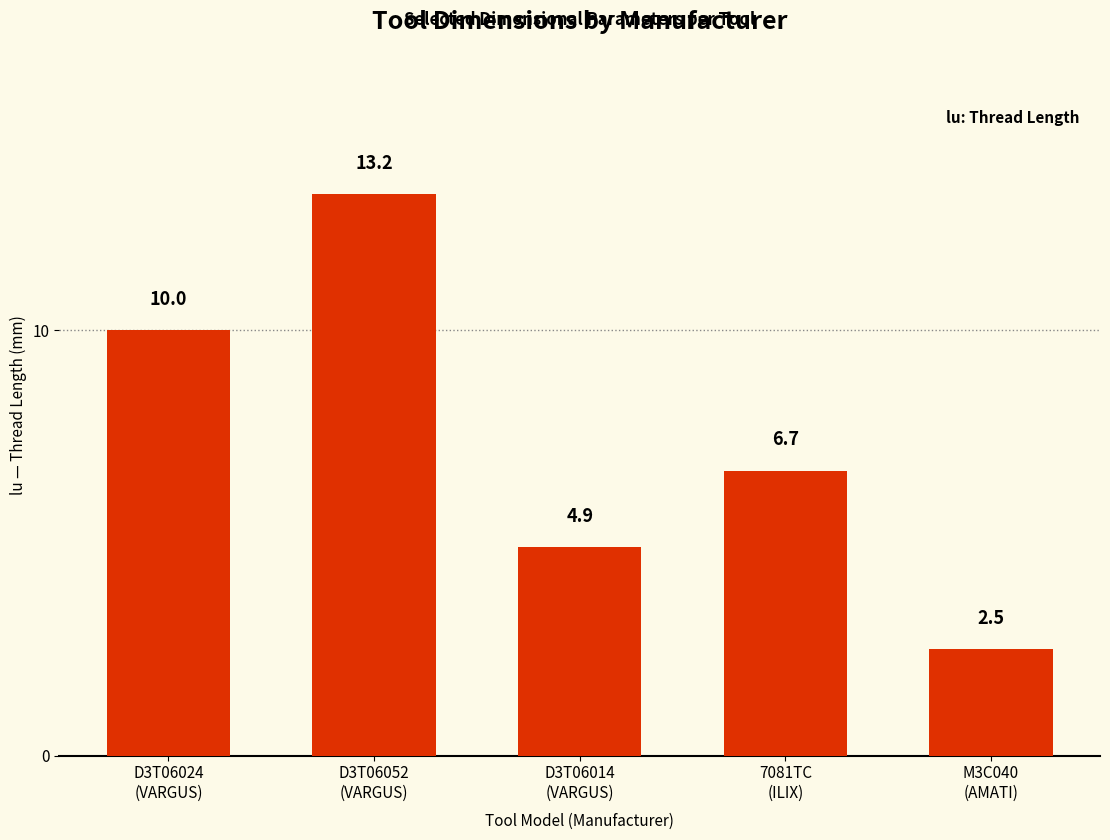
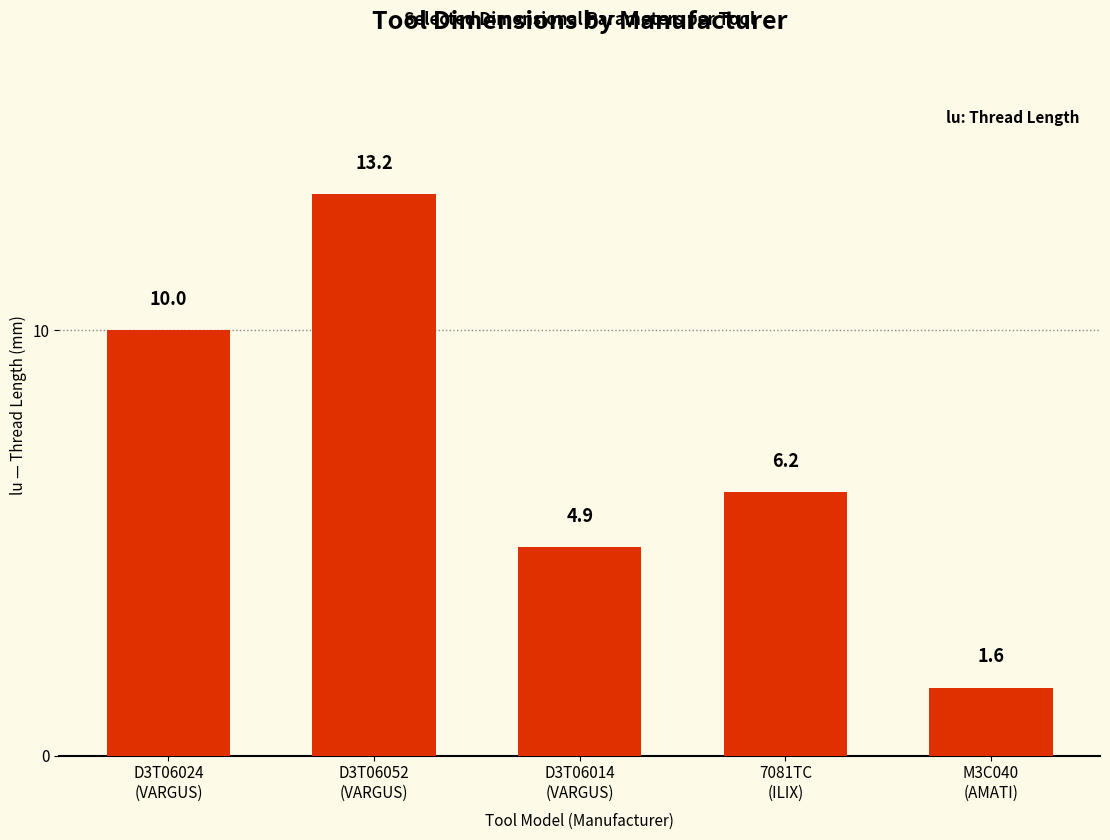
7081TC (ILIX): 6.7 -> 6.2
M3C040 (AMATI): 2.5 -> 1.6
